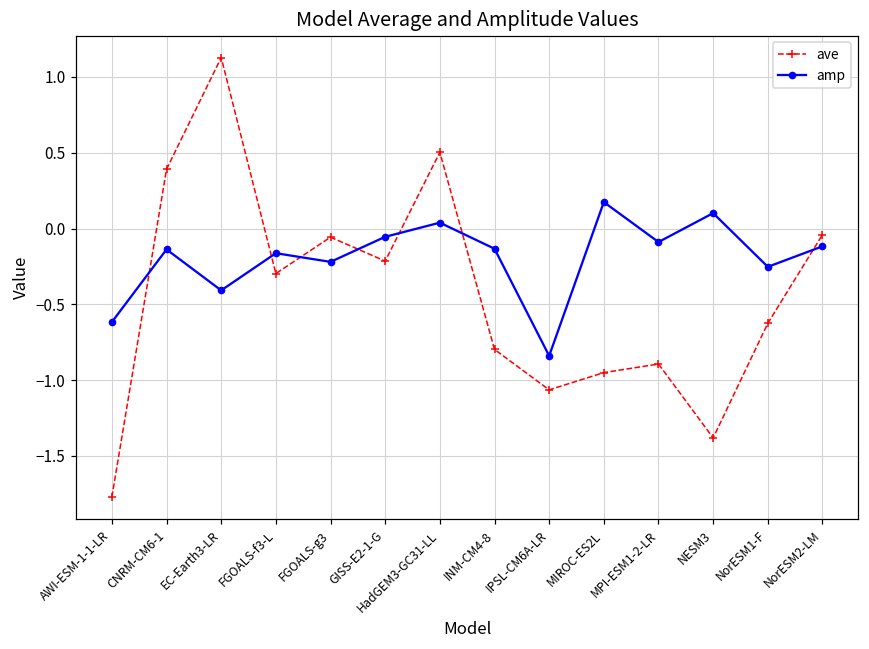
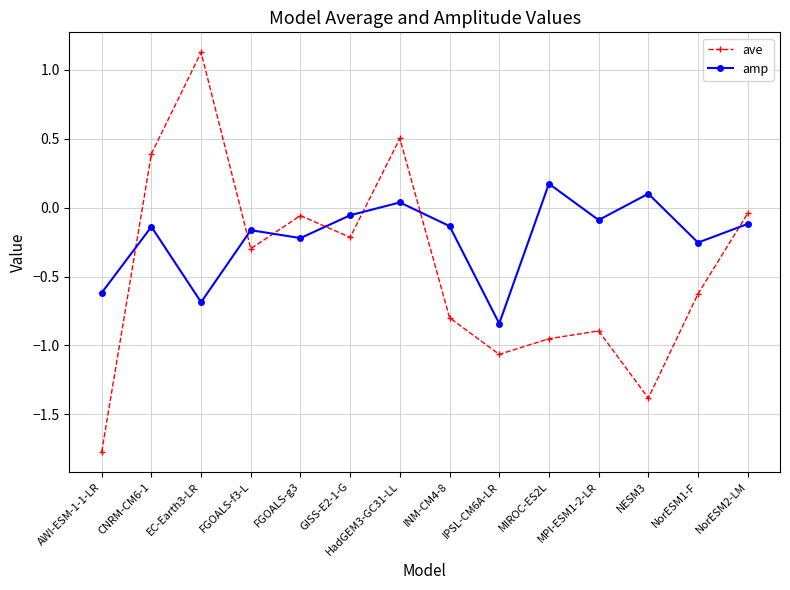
amp, EC-Earth3-LR: -0.41 -> -0.69
